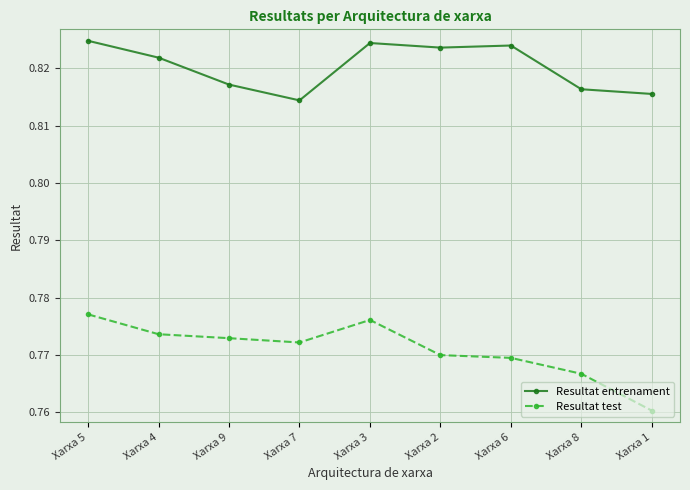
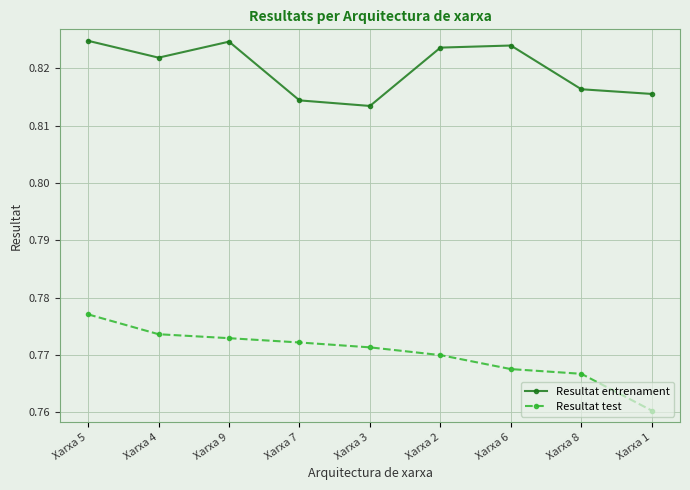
Resultat entrenament, Xarxa 9: 0.817 -> 0.825
Resultat entrenament, Xarxa 3: 0.824 -> 0.813
Resultat test, Xarxa 3: 0.776 -> 0.771
Resultat test, Xarxa 6: 0.769 -> 0.768
